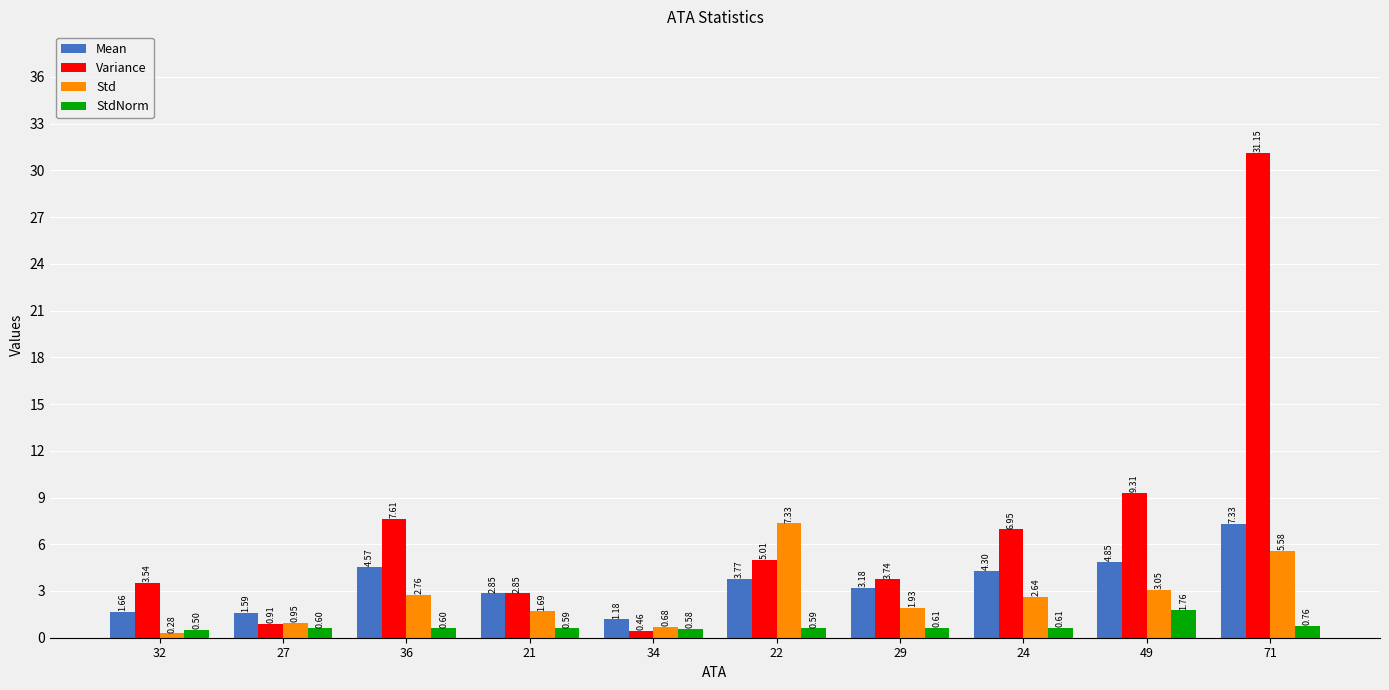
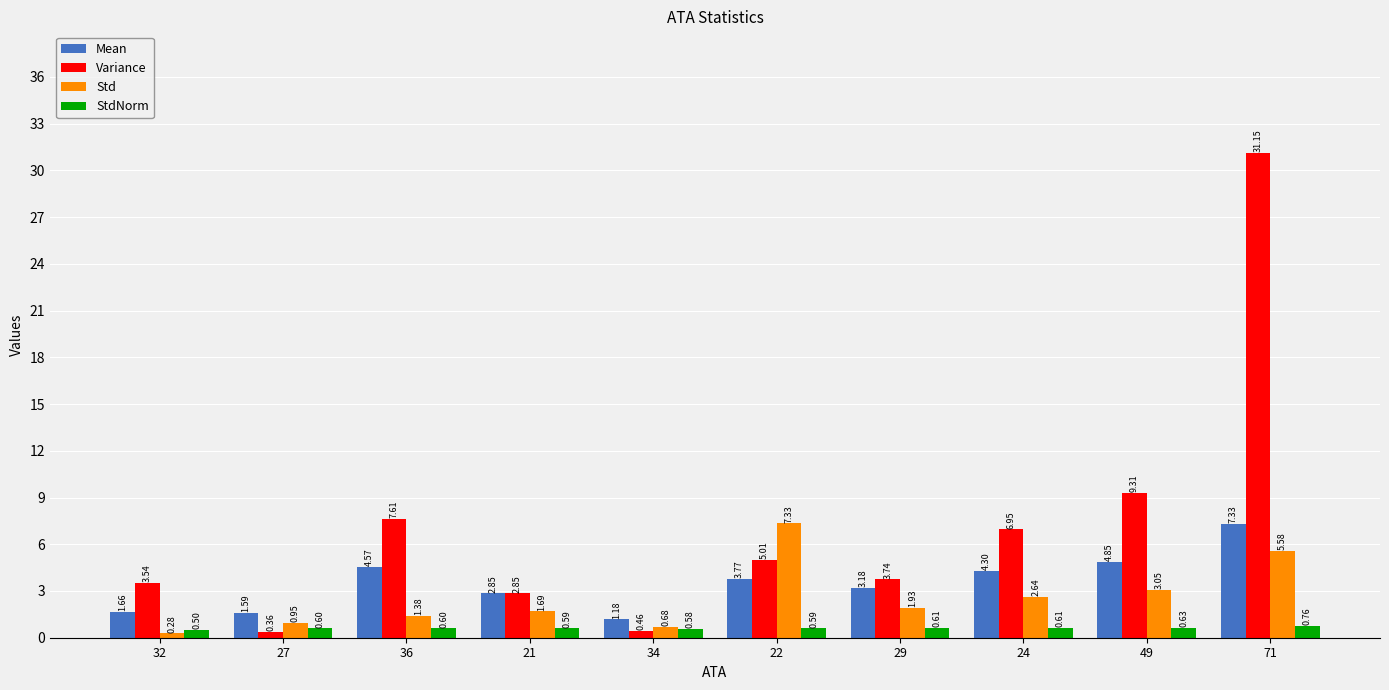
Variance, 27: 0.91 -> 0.36
Std, 36: 2.76 -> 1.38
StdNorm, 49: 1.76 -> 0.63
